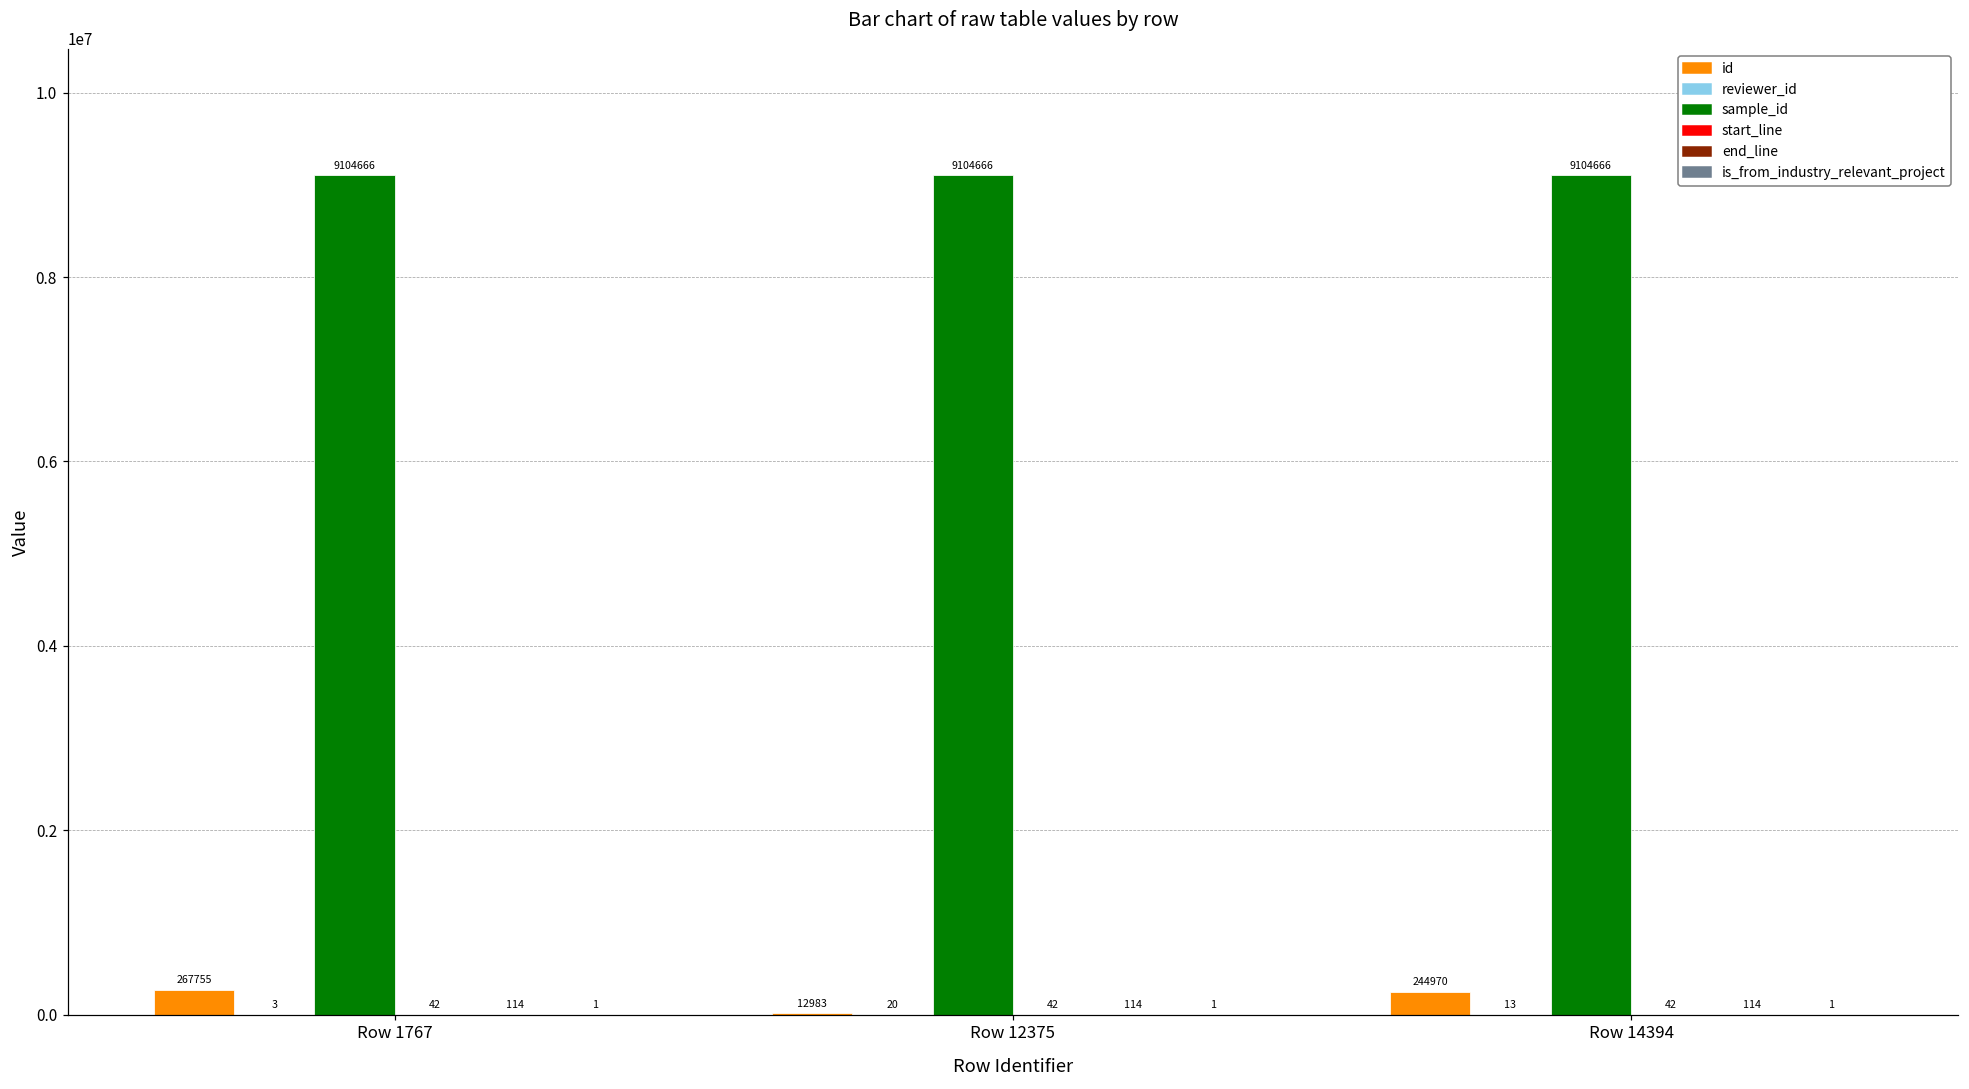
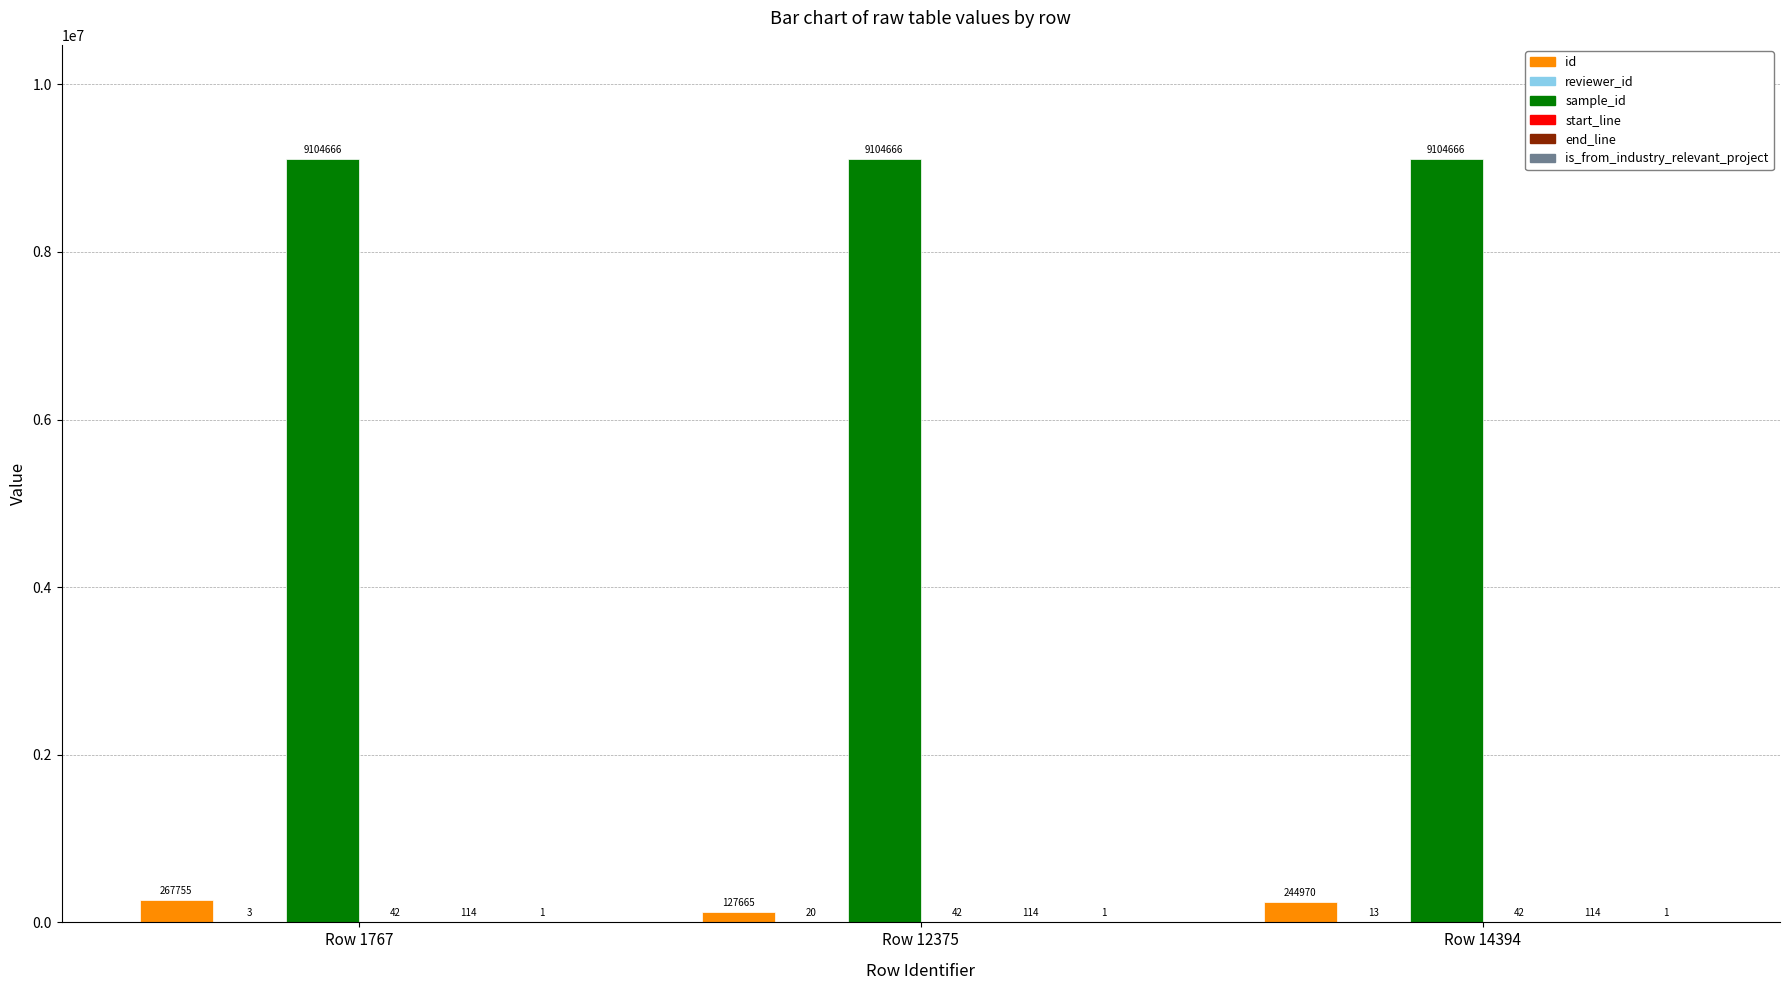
id, Row 12375: 12983 -> 127665
